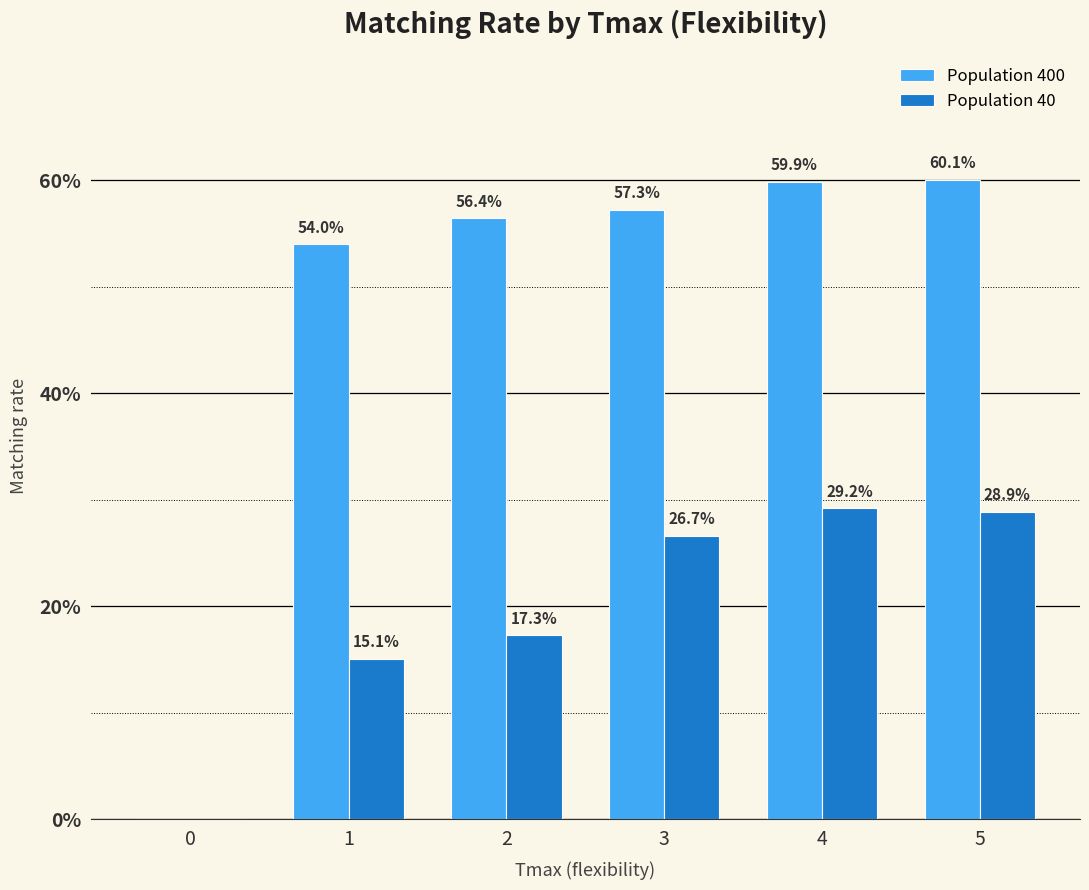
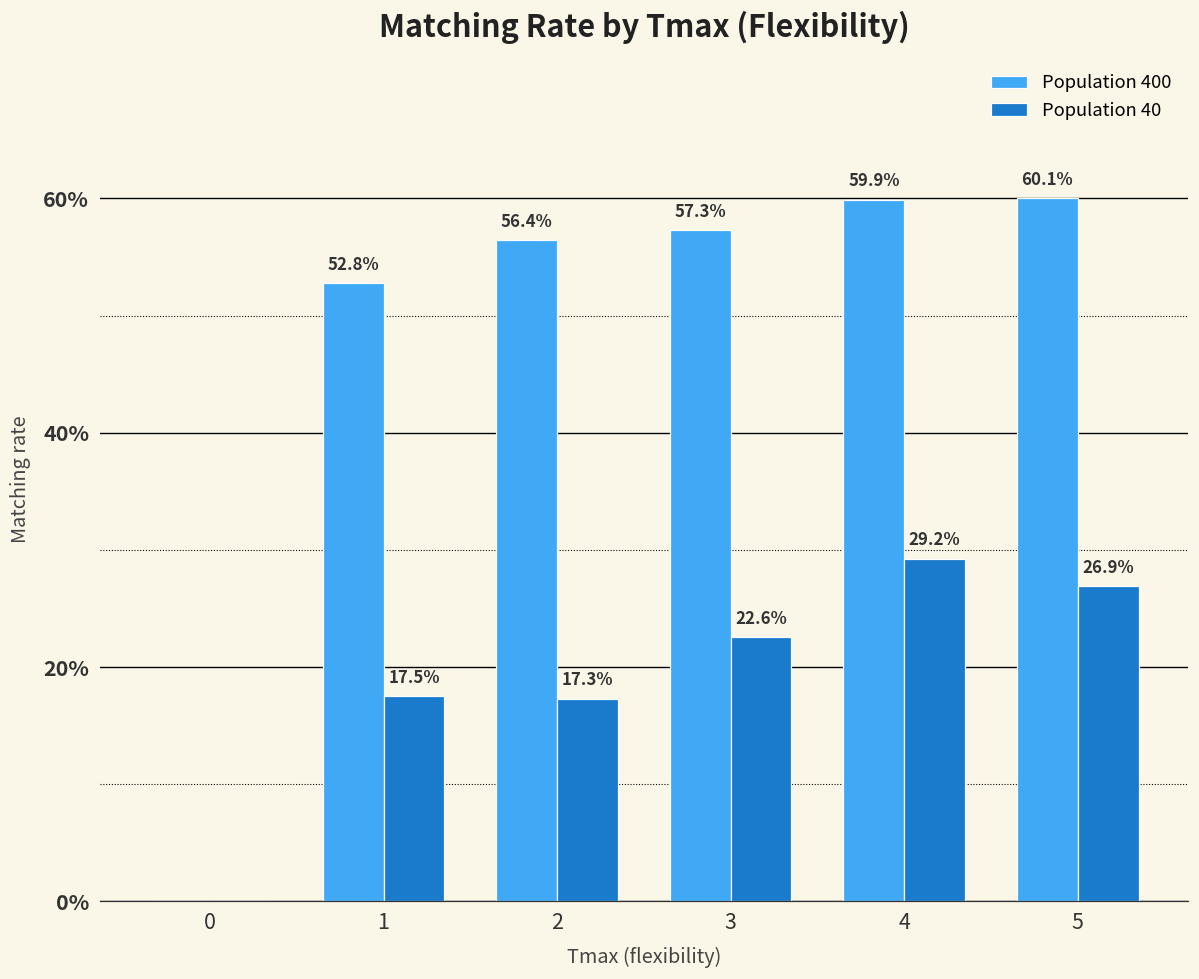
Population 400, 1: 54.0% -> 52.8%
Population 40, 1: 15.1% -> 17.5%
Population 40, 3: 26.7% -> 22.6%
Population 40, 5: 28.9% -> 26.9%
